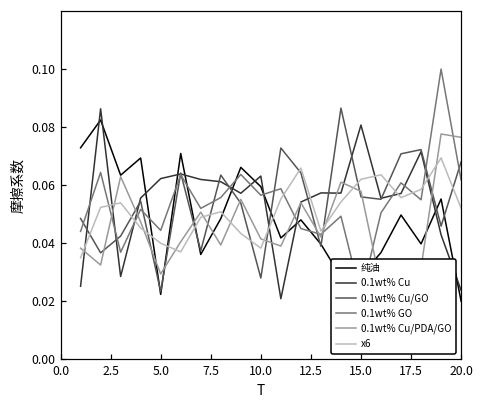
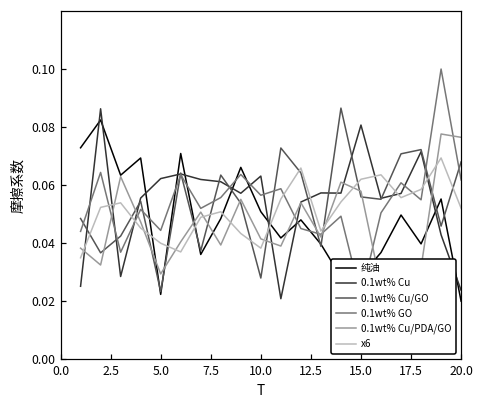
纯油, 10.0: 0.059 -> 0.051
